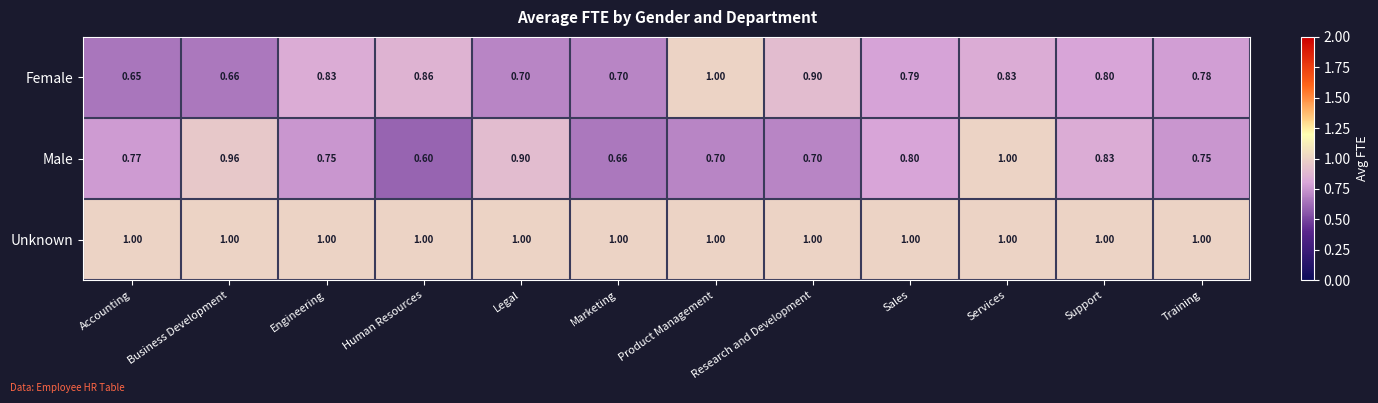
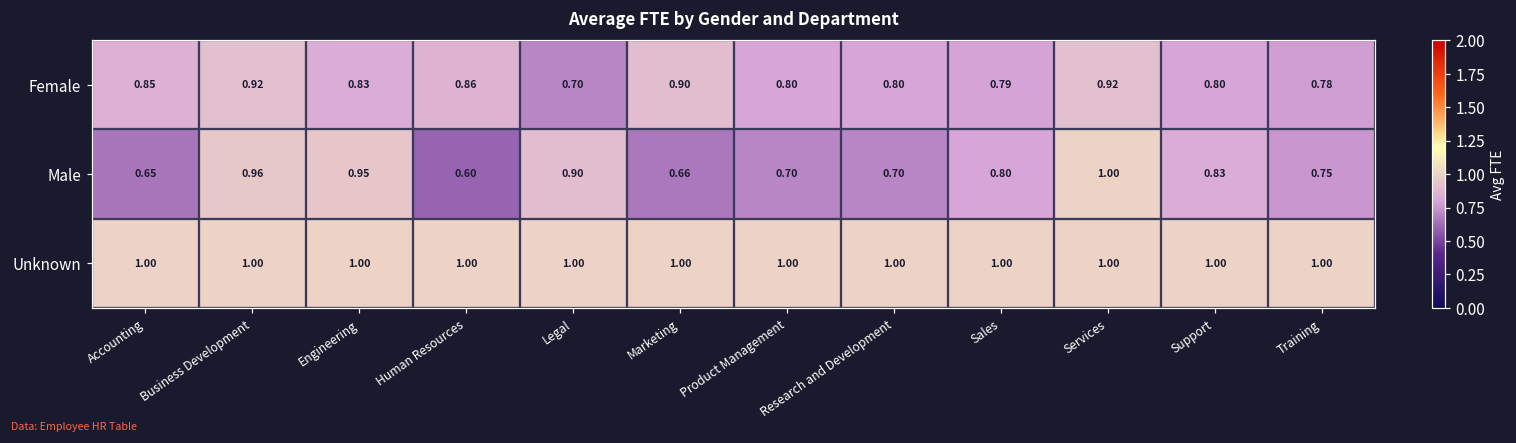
Female, Accounting: 0.65 -> 0.85
Female, Business Development: 0.66 -> 0.92
Female, Marketing: 0.70 -> 0.90
Female, Product Management: 1.00 -> 0.80
Female, Research and Development: 0.90 -> 0.80
Female, Services: 0.83 -> 0.92
Male, Accounting: 0.77 -> 0.65
Male, Engineering: 0.75 -> 0.95
